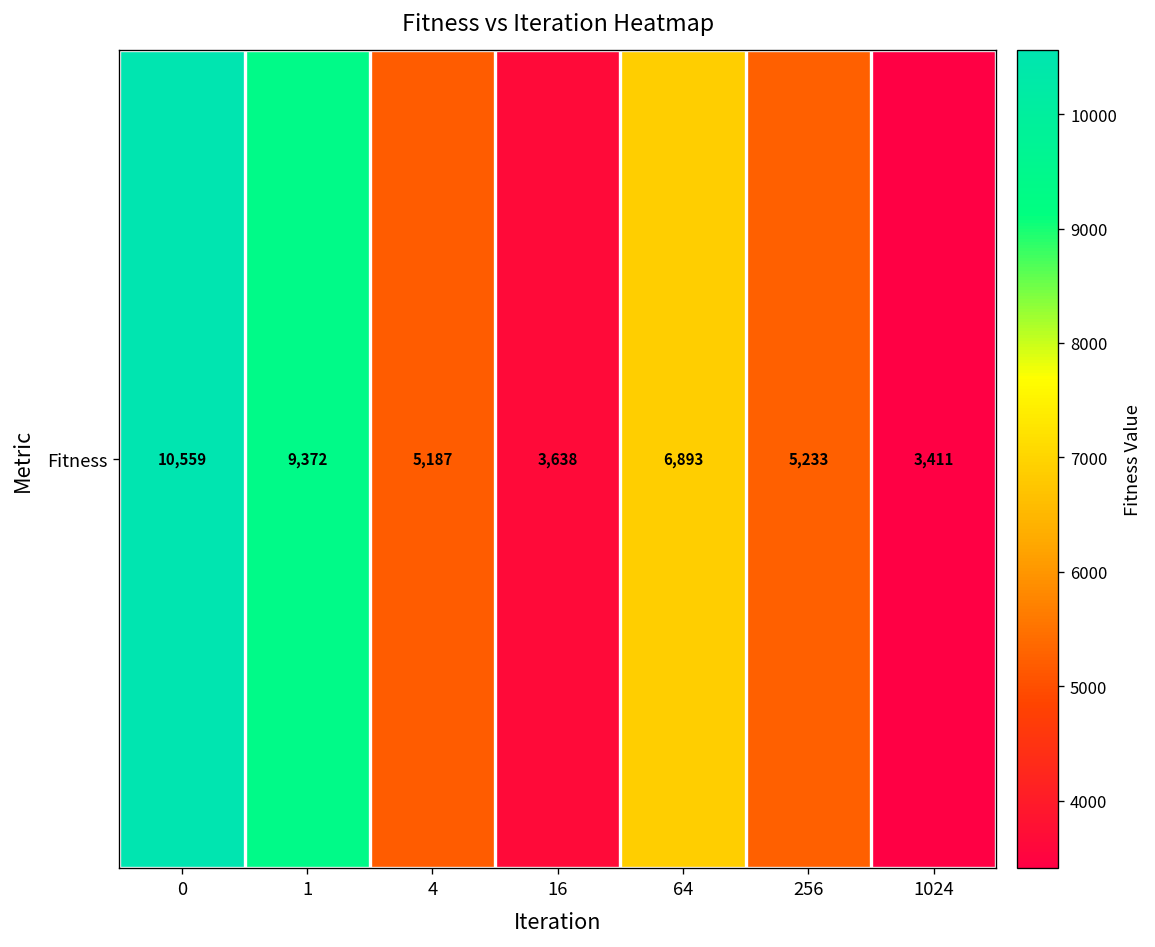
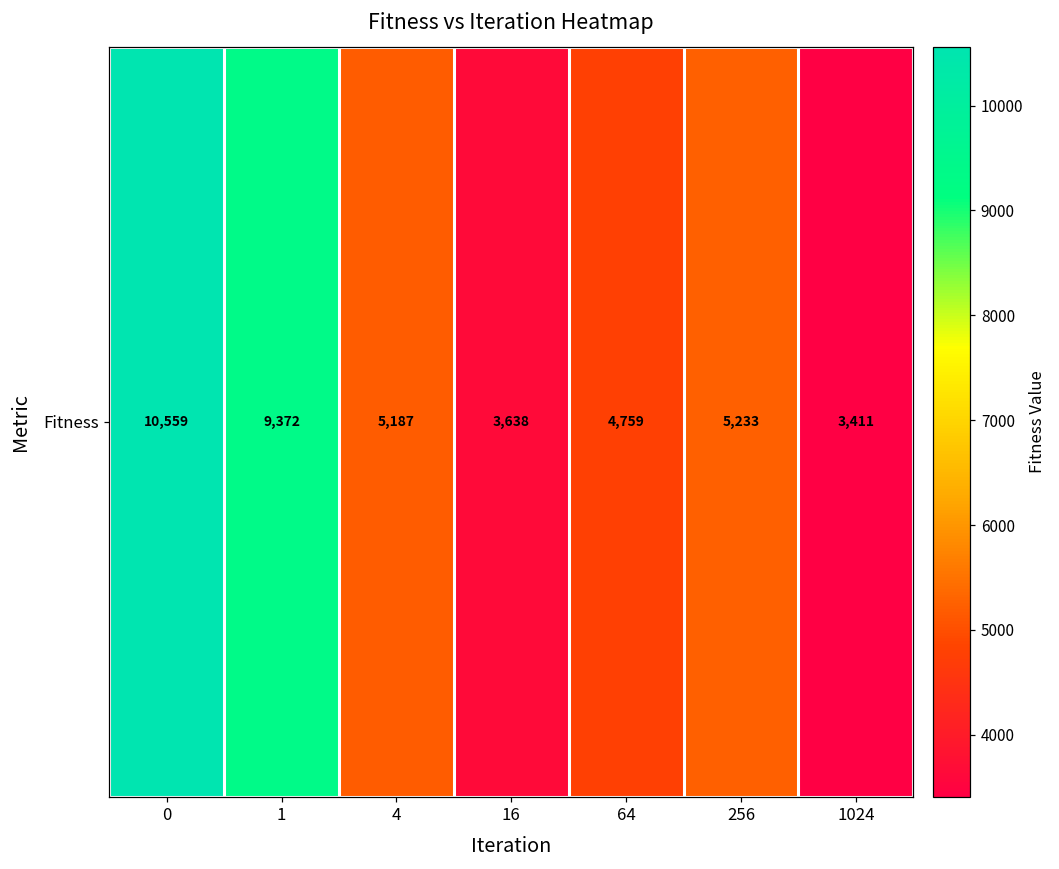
Fitness, 64: 6,893 -> 4,759
